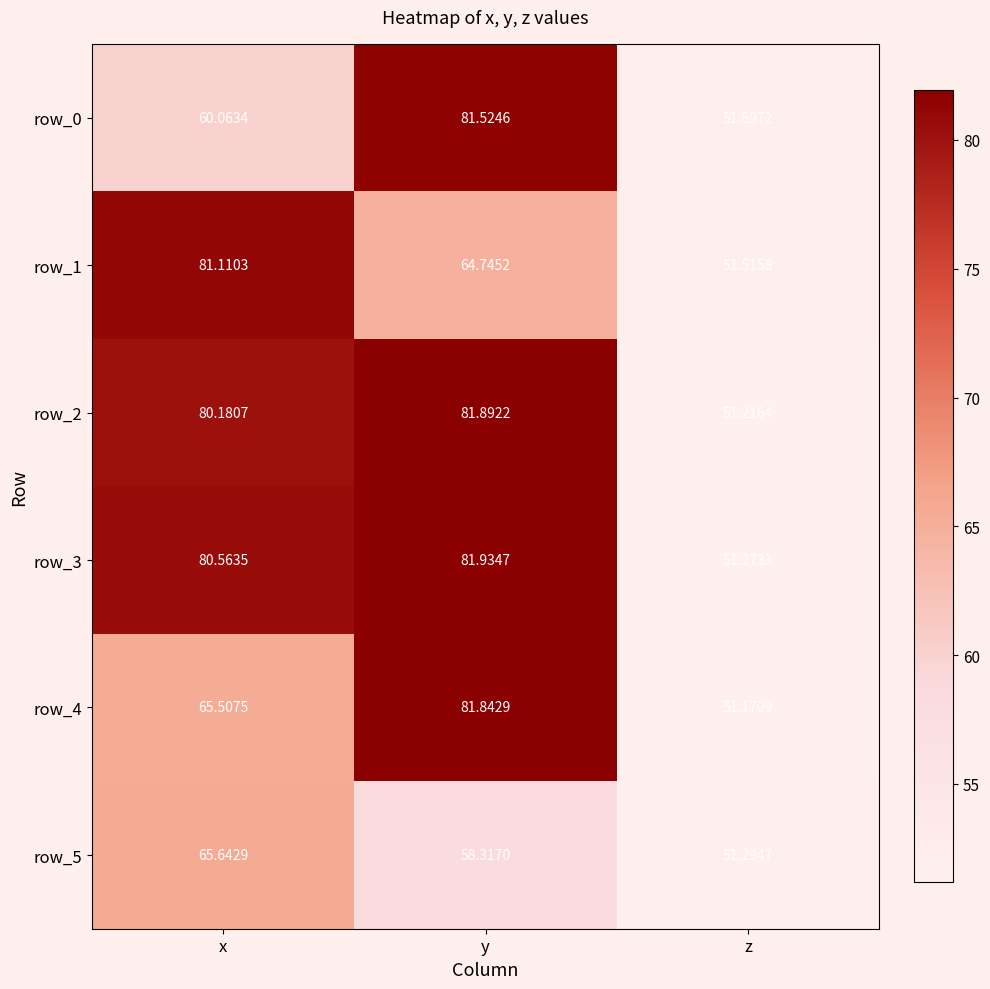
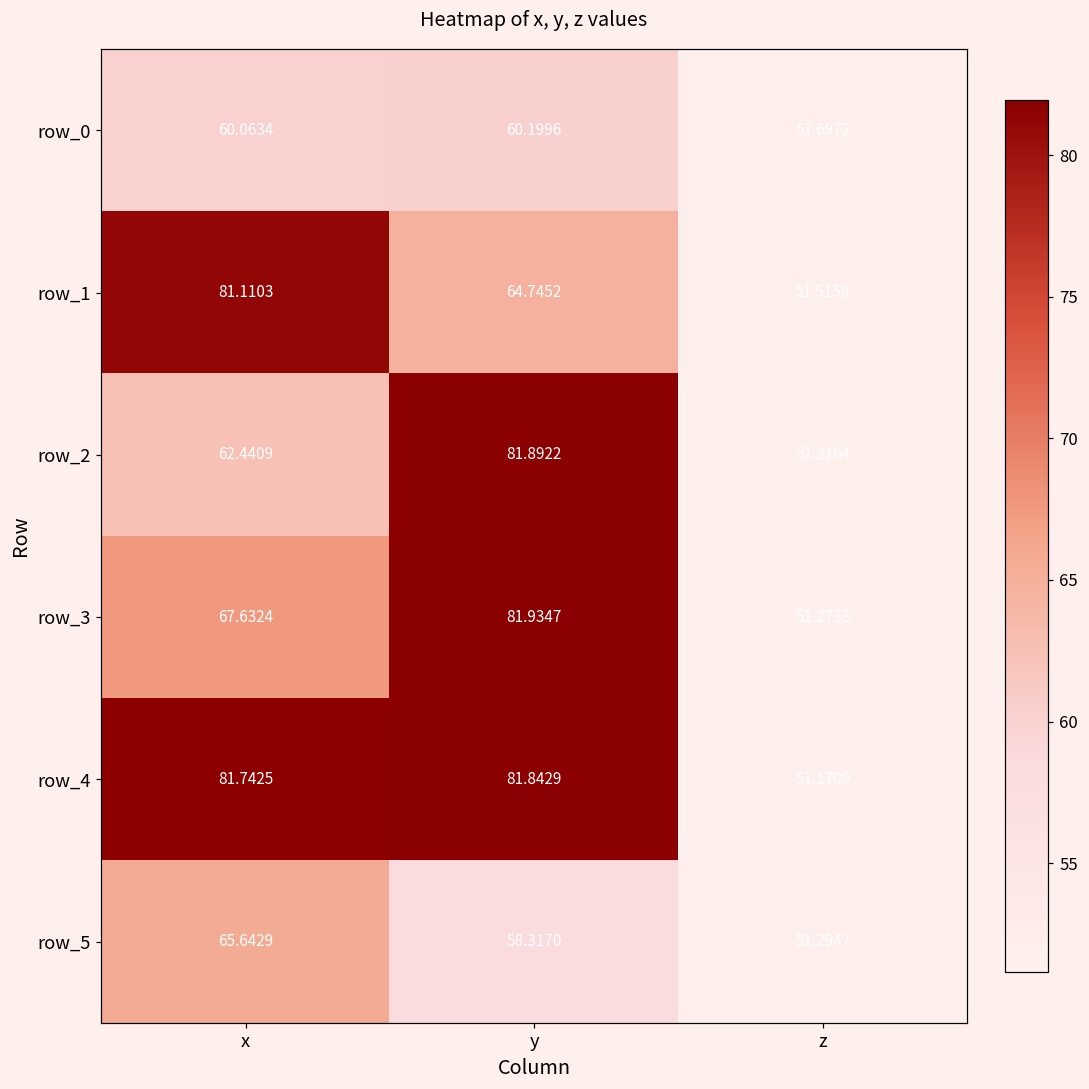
row_0, y: 81.5246 -> 60.1996
row_2, x: 80.1807 -> 62.4409
row_3, x: 80.5635 -> 67.6324
row_4, x: 65.5075 -> 81.7425
